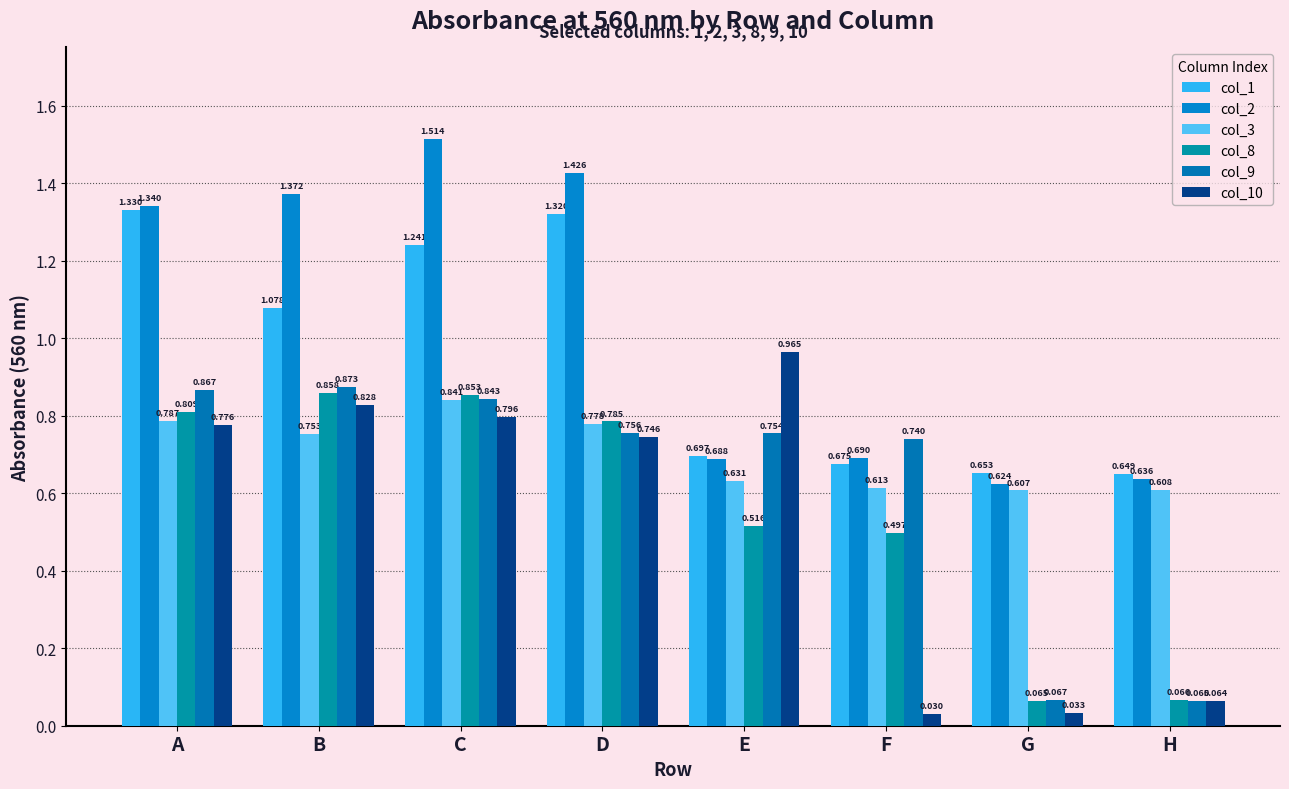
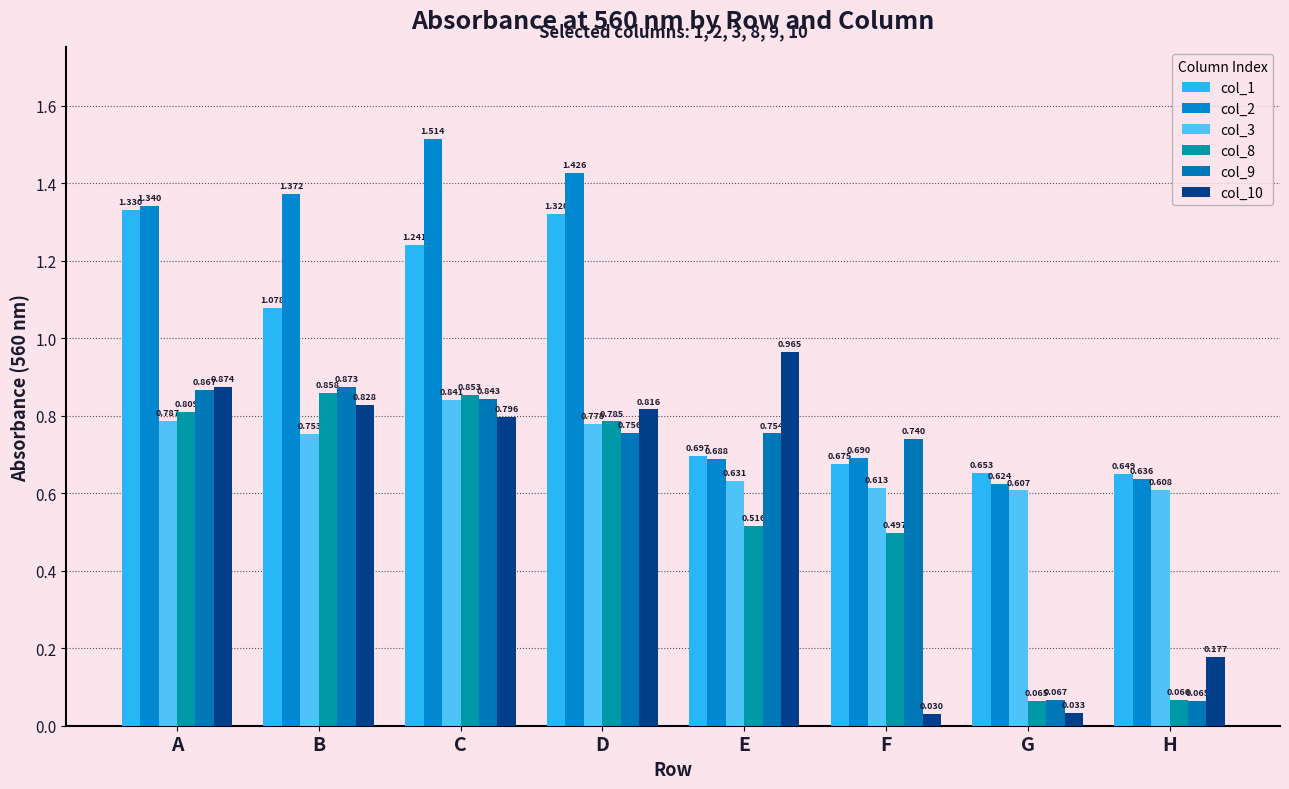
col_10, A: 0.776 -> 0.874
col_10, D: 0.746 -> 0.816
col_10, H: 0.064 -> 0.177
